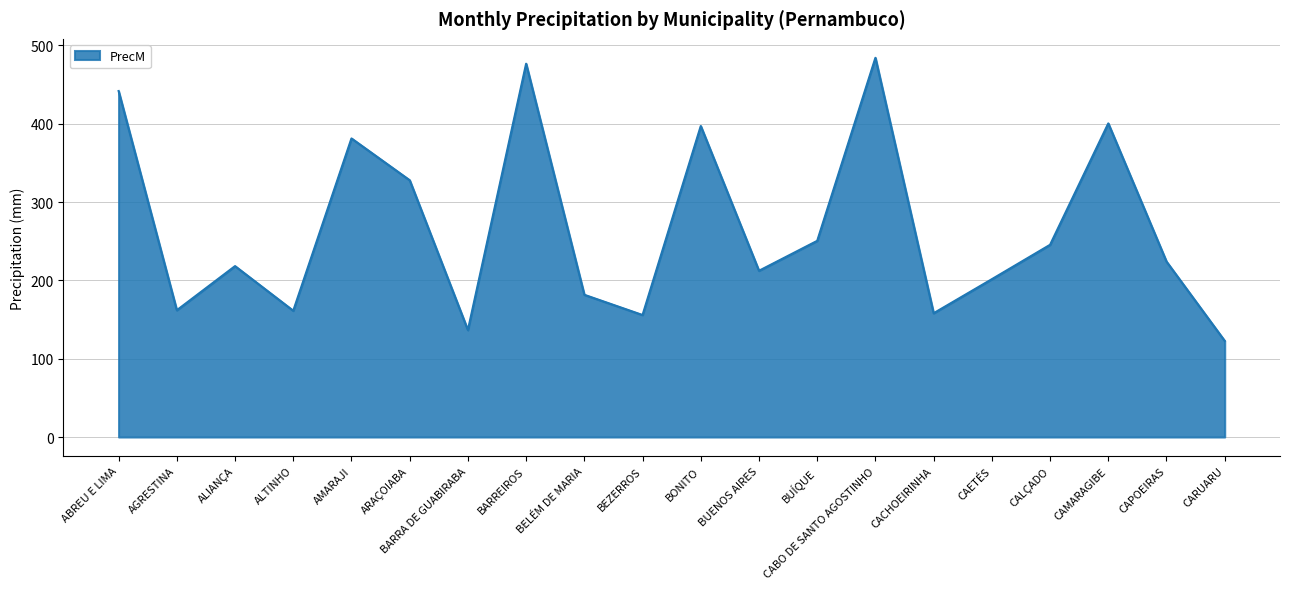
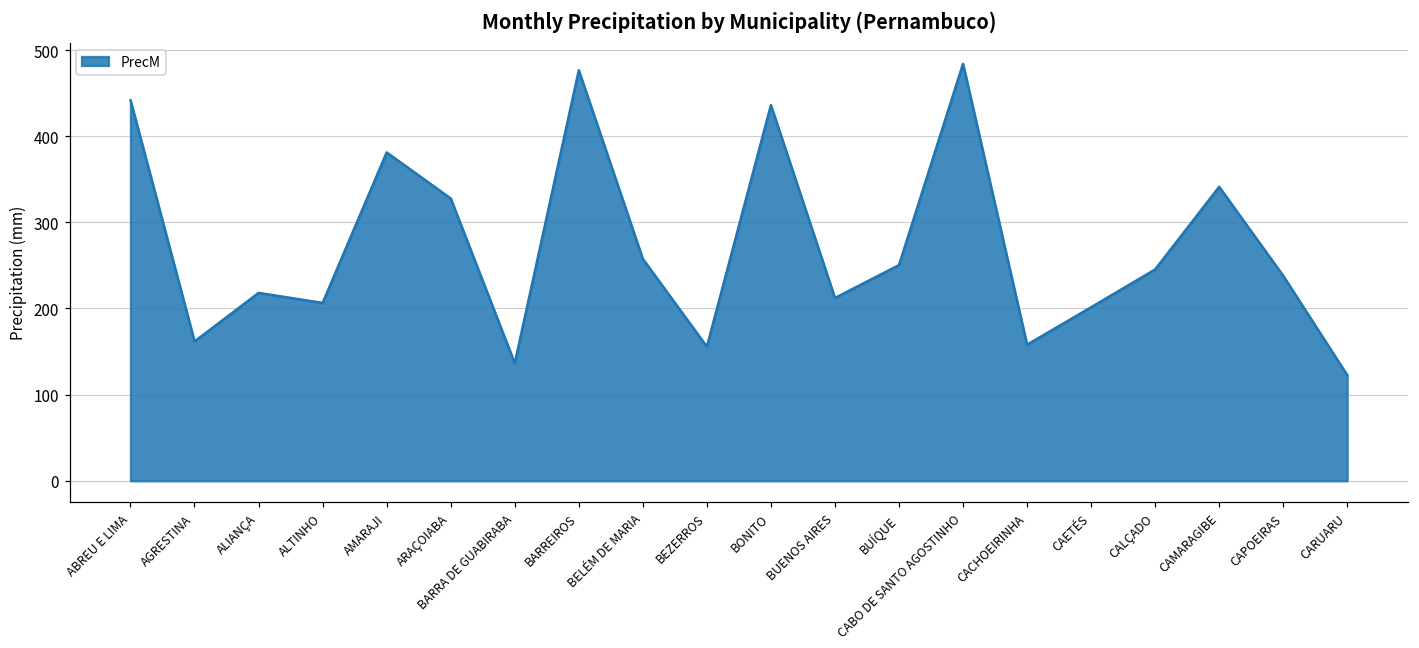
ALTINHO: 160 -> 210
BELÉM DE MARIA: 180 -> 260
BONITO: 400 -> 440
CAMARAGIBE: 400 -> 340
CAPOEIRAS: 220 -> 240
